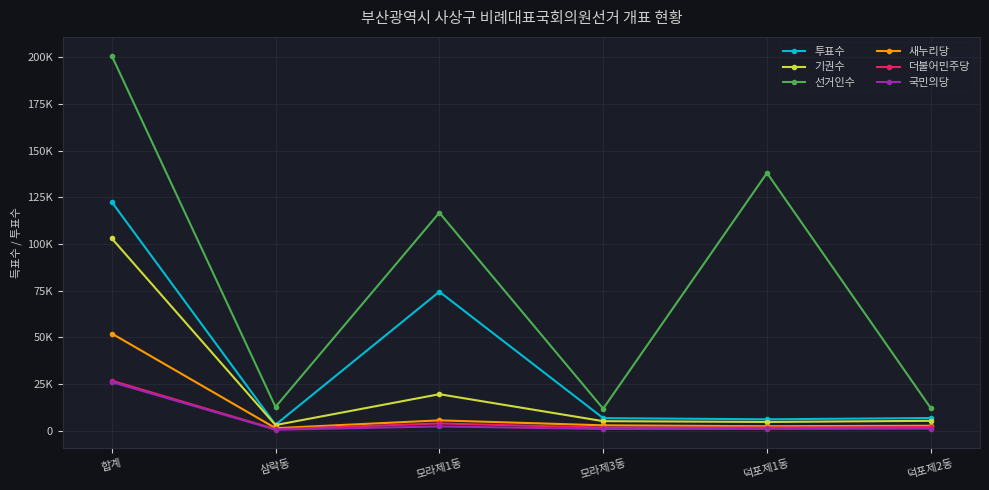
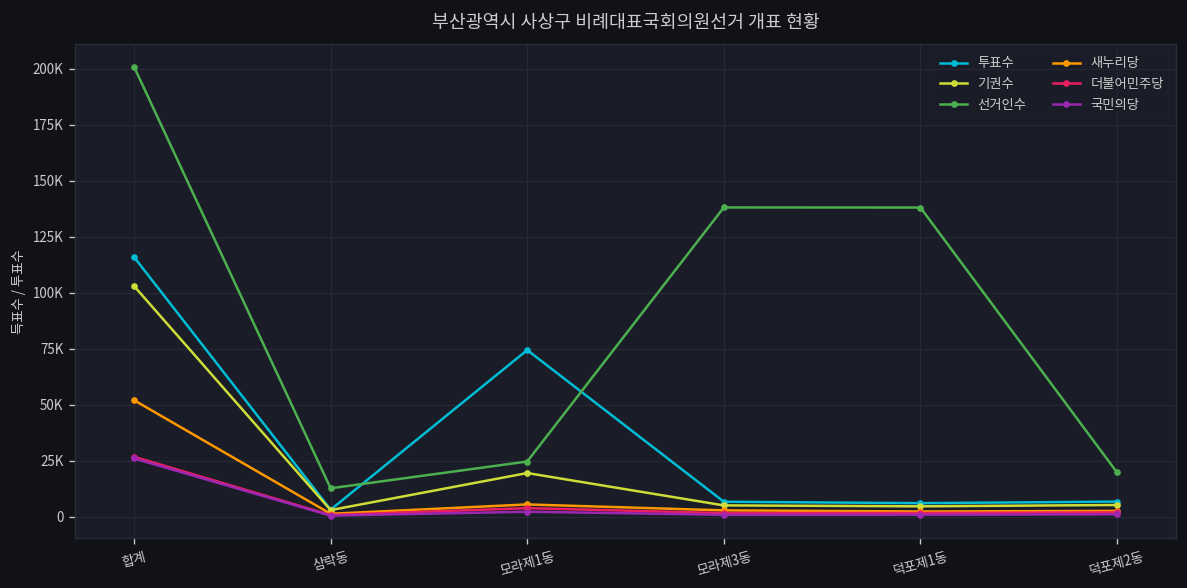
투표수, 합계: 123000 -> 116000
선거인수, 모라제1동: 117000 -> 25000
선거인수, 모라제3동: 12000 -> 138000
선거인수, 덕포제2동: 12000 -> 20000
